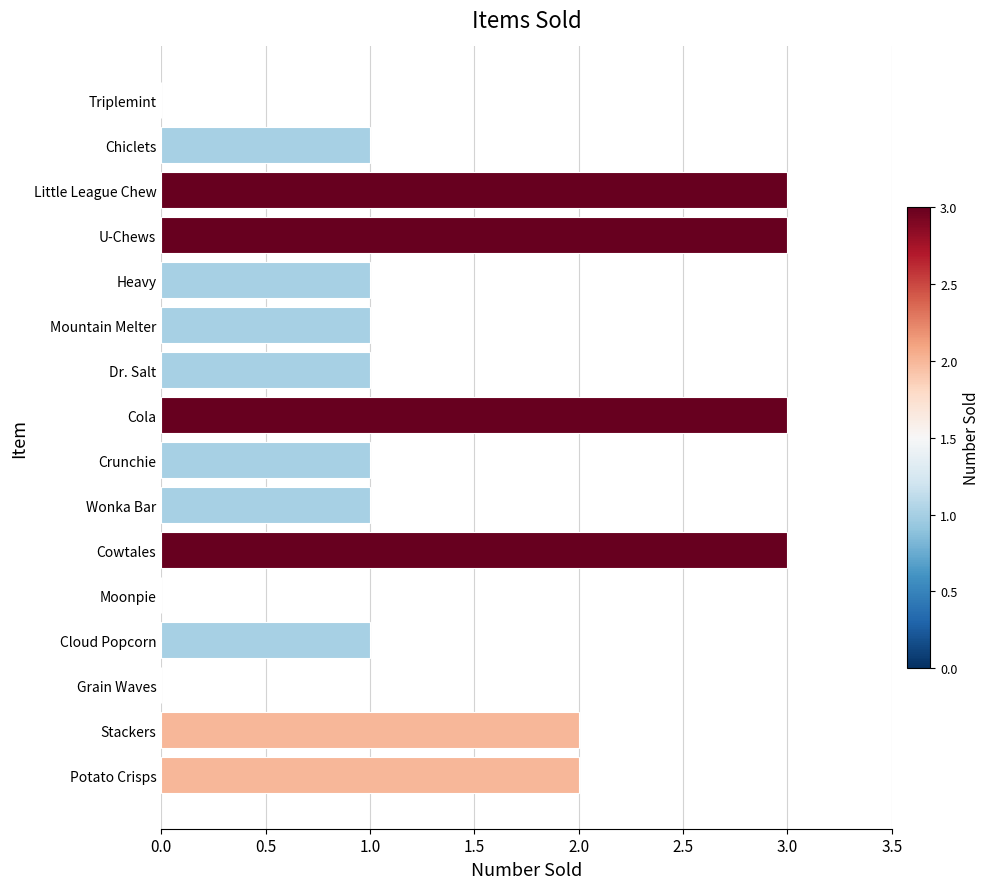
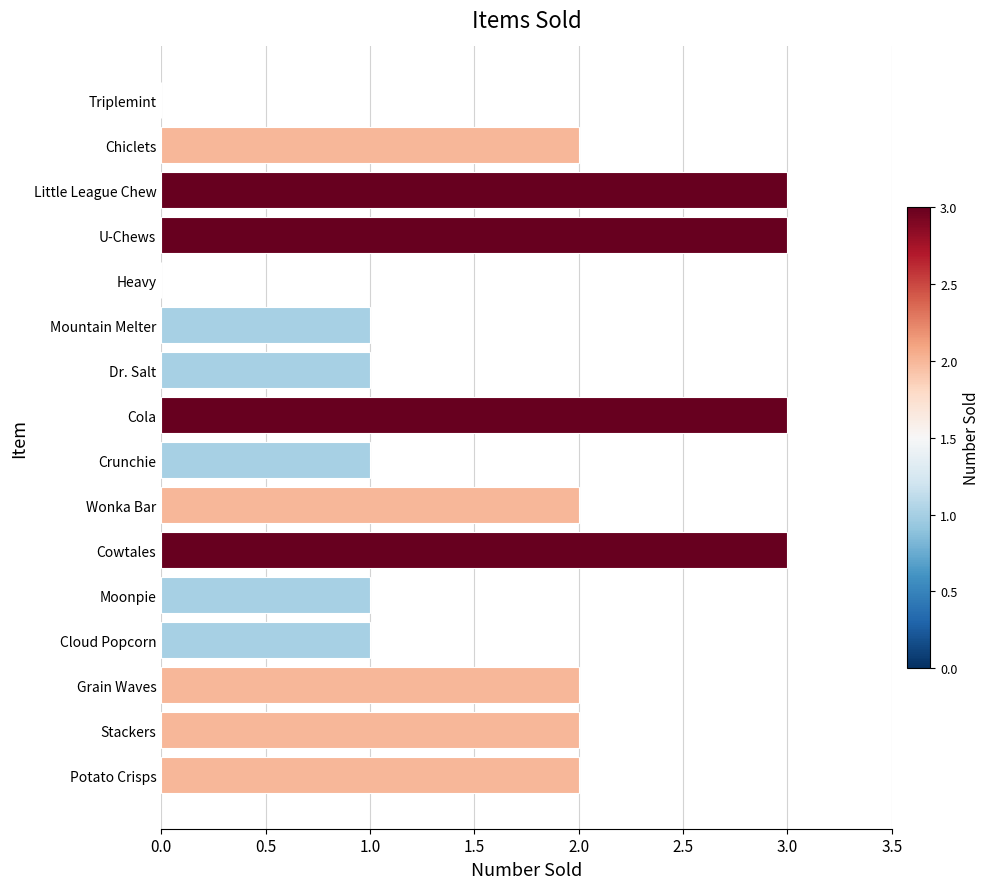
Chiclets: 1 -> 2
Heavy: 1 -> 0
Wonka Bar: 1 -> 2
Moonpie: 0 -> 1
Grain Waves: 0 -> 2
